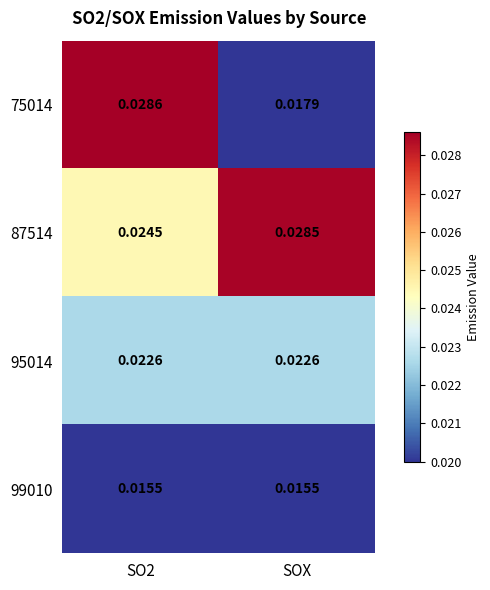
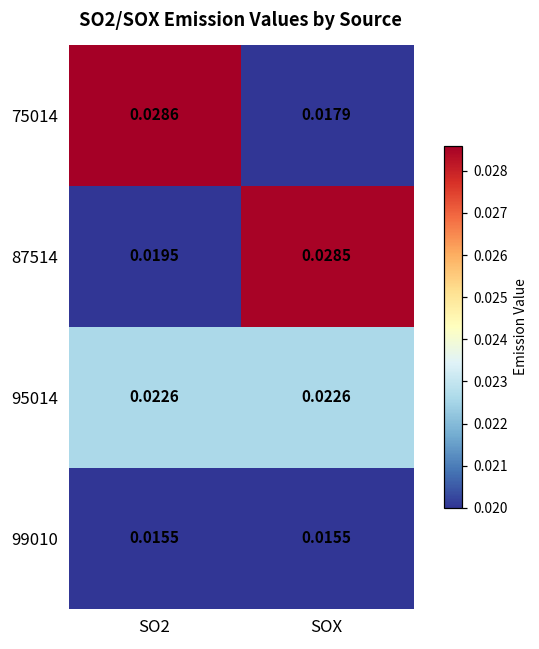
87514, SO2: 0.0245 -> 0.0195
